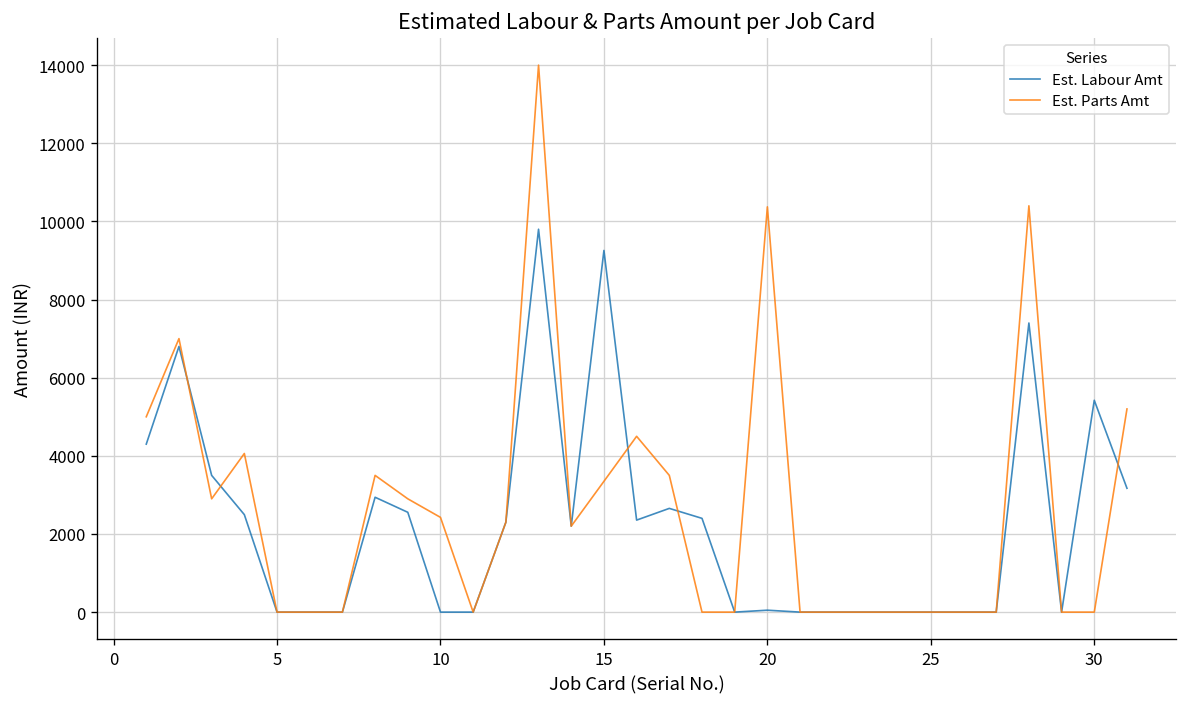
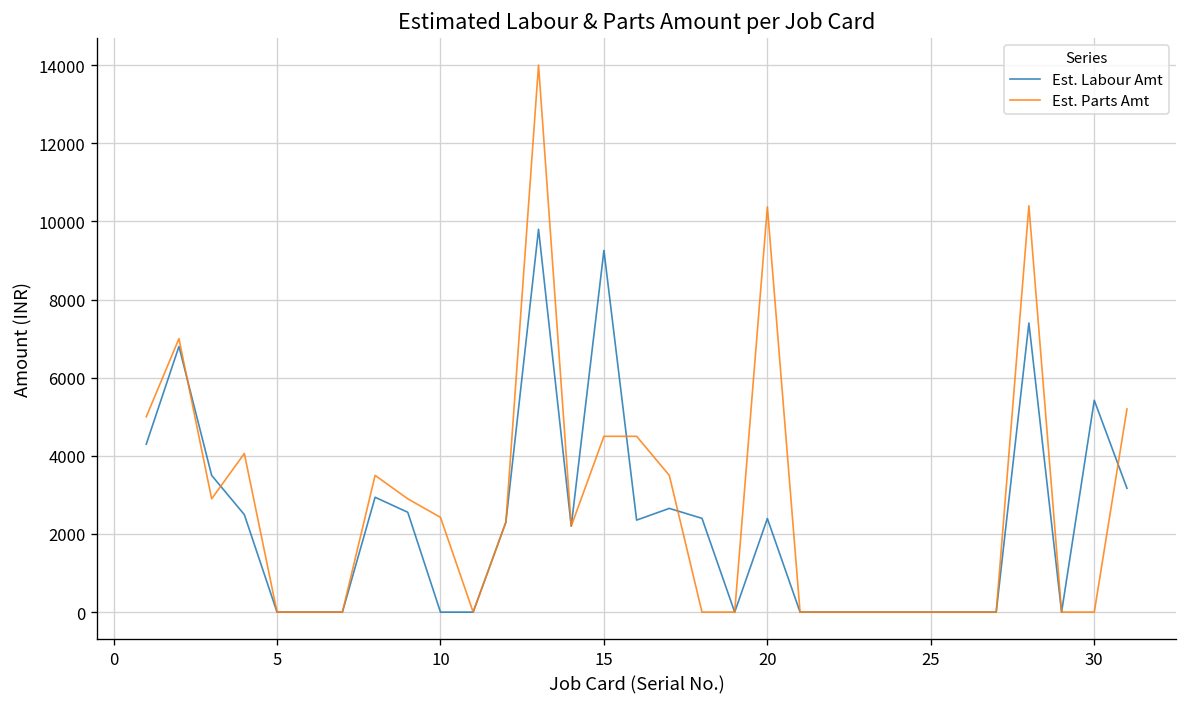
Est. Parts Amt, 15: 3300 -> 4500
Est. Labour Amt, 20: 0 -> 2400
